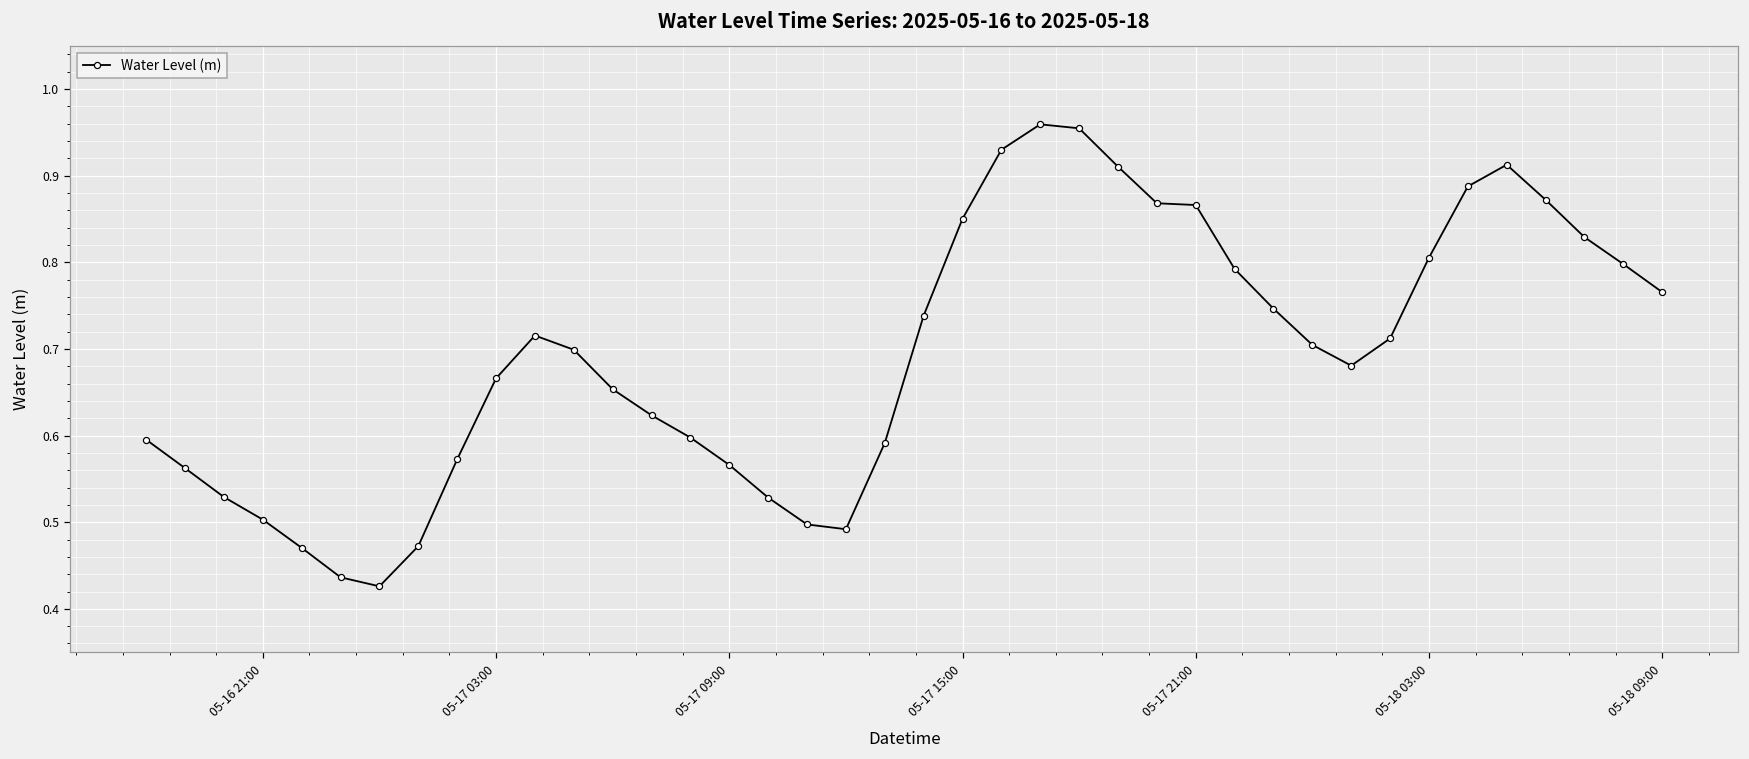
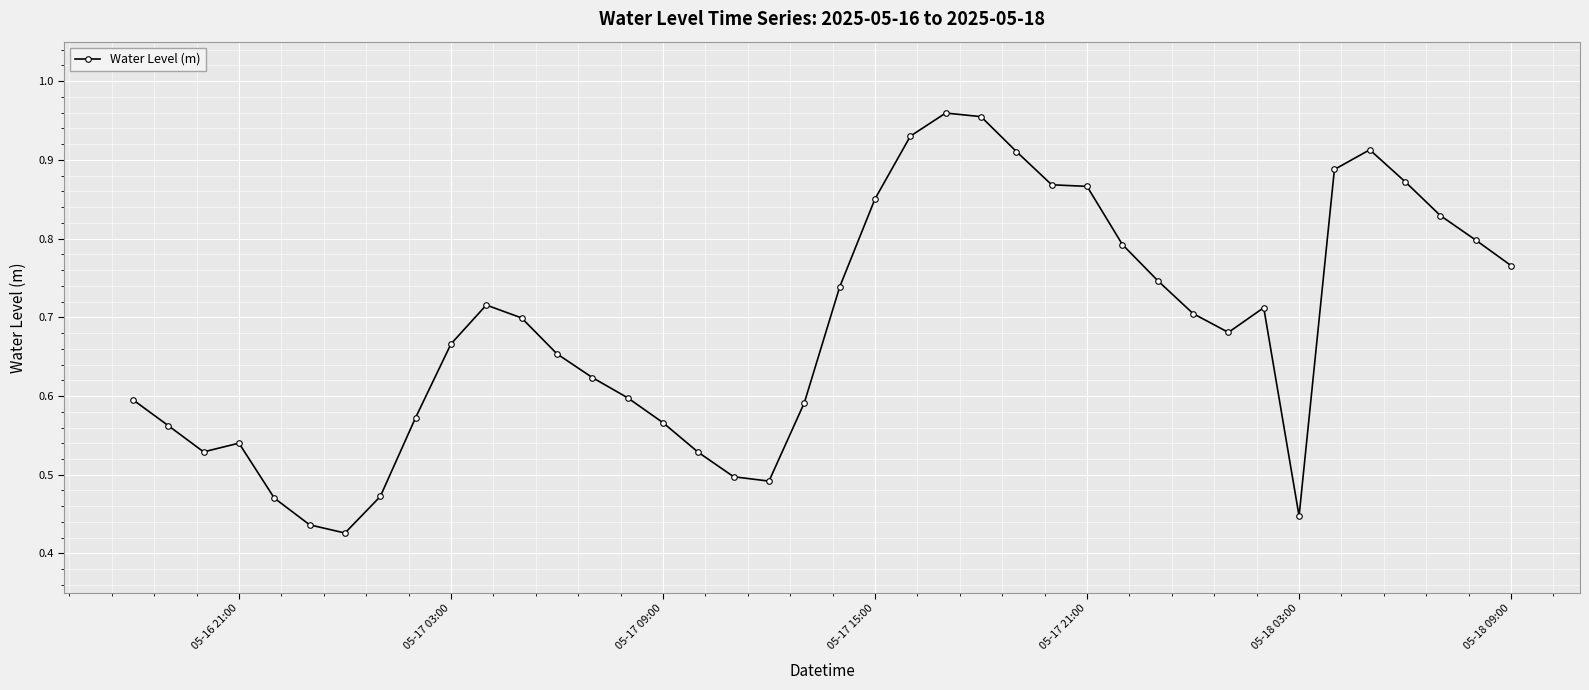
05-16 21:00: 0.50 -> 0.54
05-18 03:00: 0.81 -> 0.45
